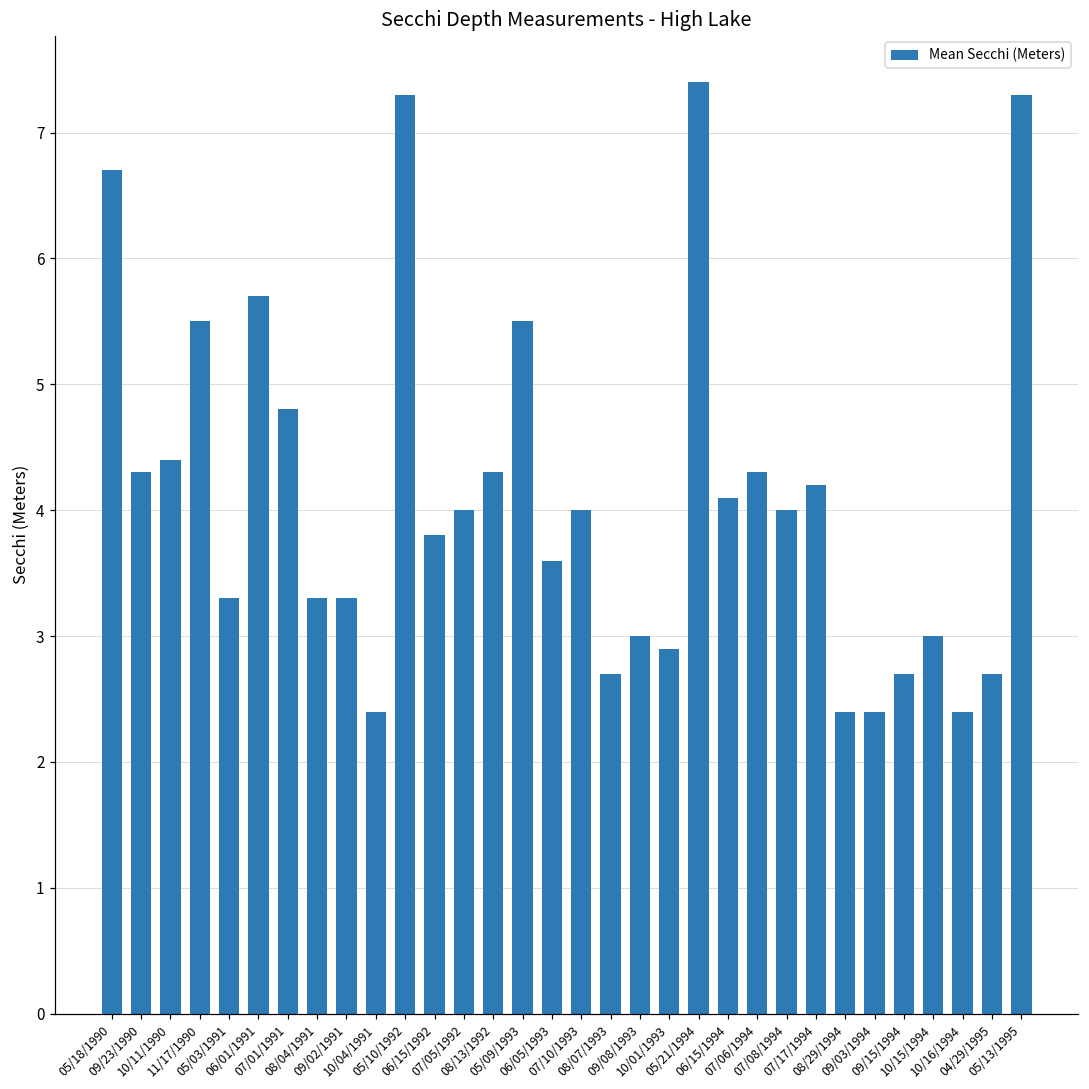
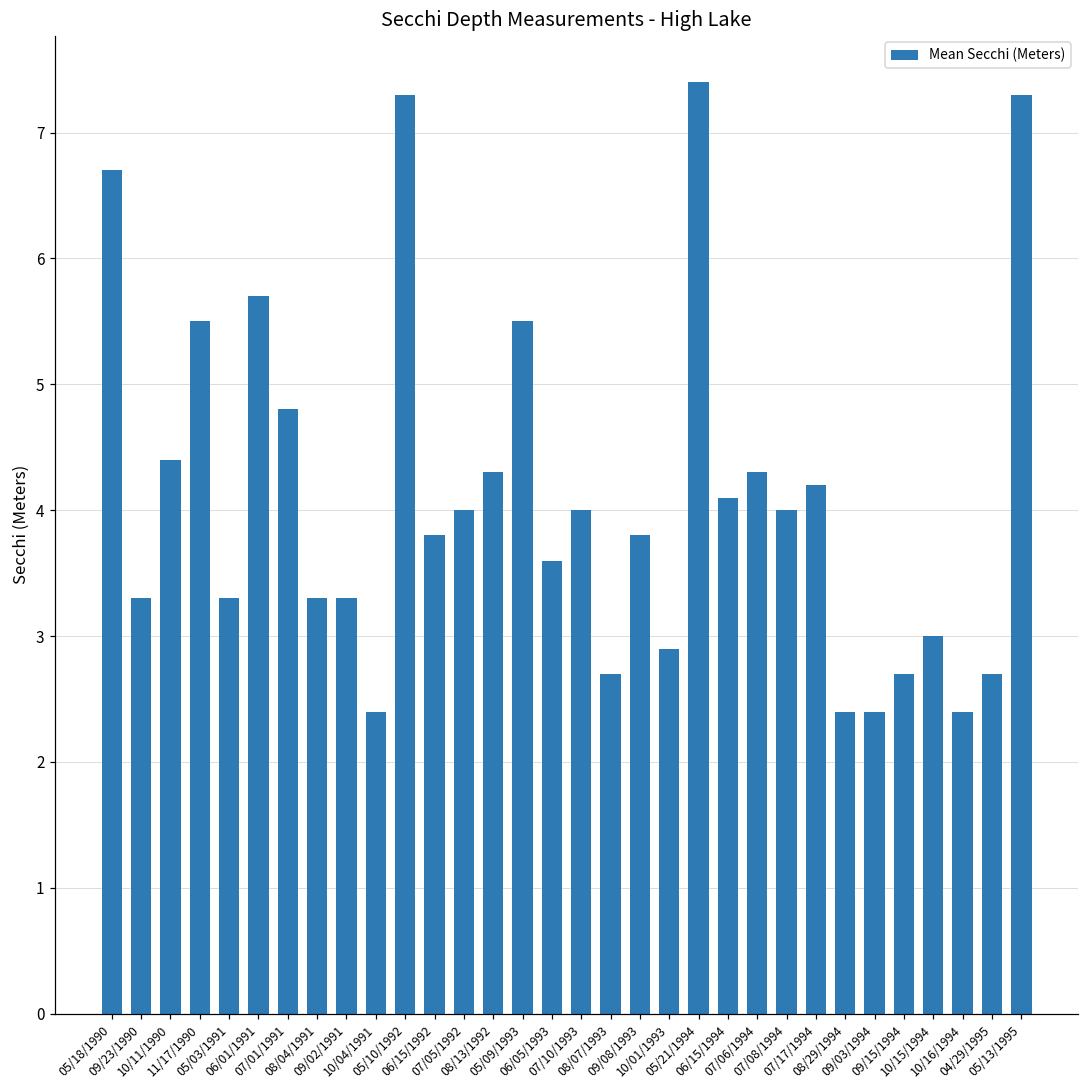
09/23/1990: 4.3 -> 3.3
09/08/1993: 3.0 -> 3.8
